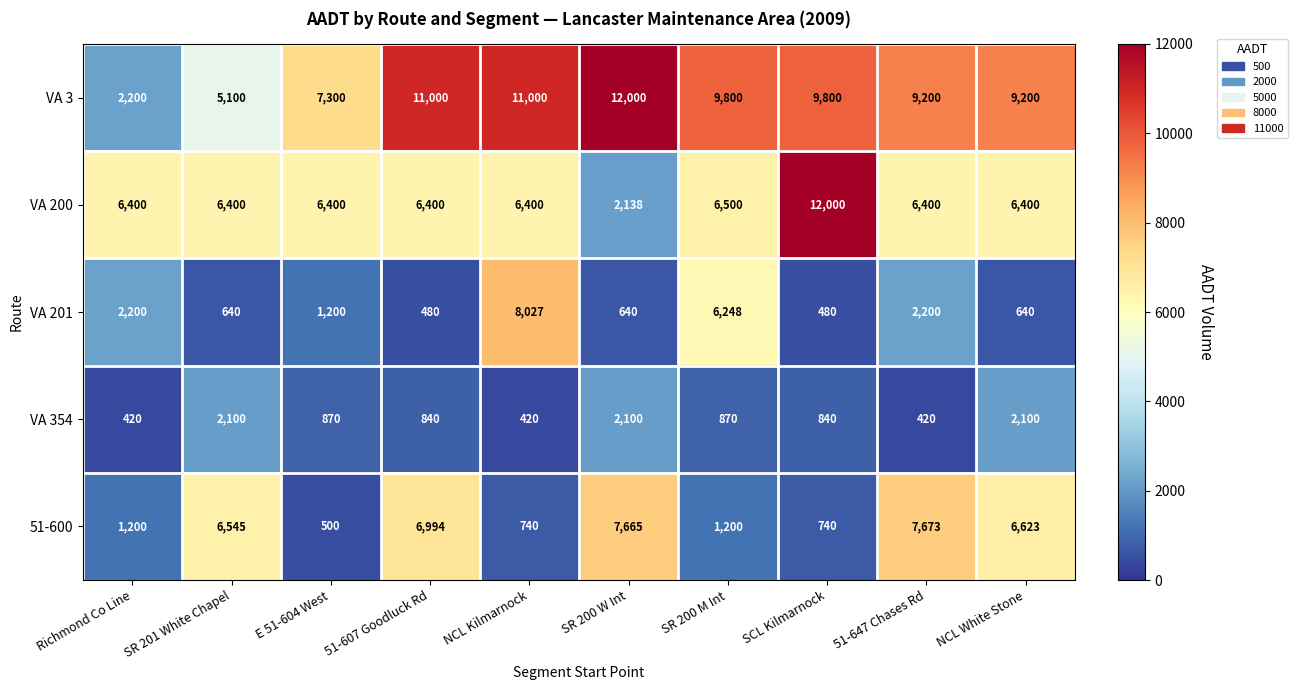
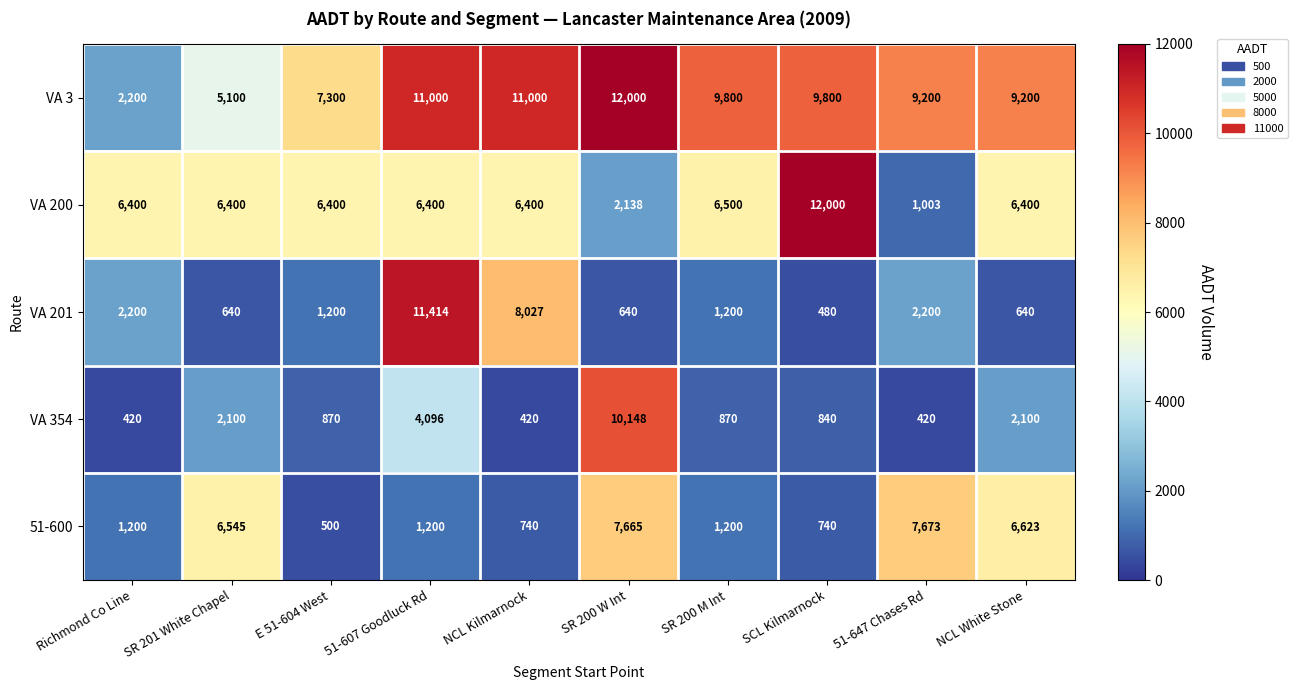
VA 200, 51-647 Chases Rd: 6,400 -> 1,003
VA 201, 51-607 Goodluck Rd: 480 -> 11,414
VA 201, SR 200 M Int: 6,248 -> 1,200
VA 354, 51-607 Goodluck Rd: 840 -> 4,096
VA 354, SR 200 W Int: 2,100 -> 10,148
51-600, 51-607 Goodluck Rd: 6,994 -> 1,200
